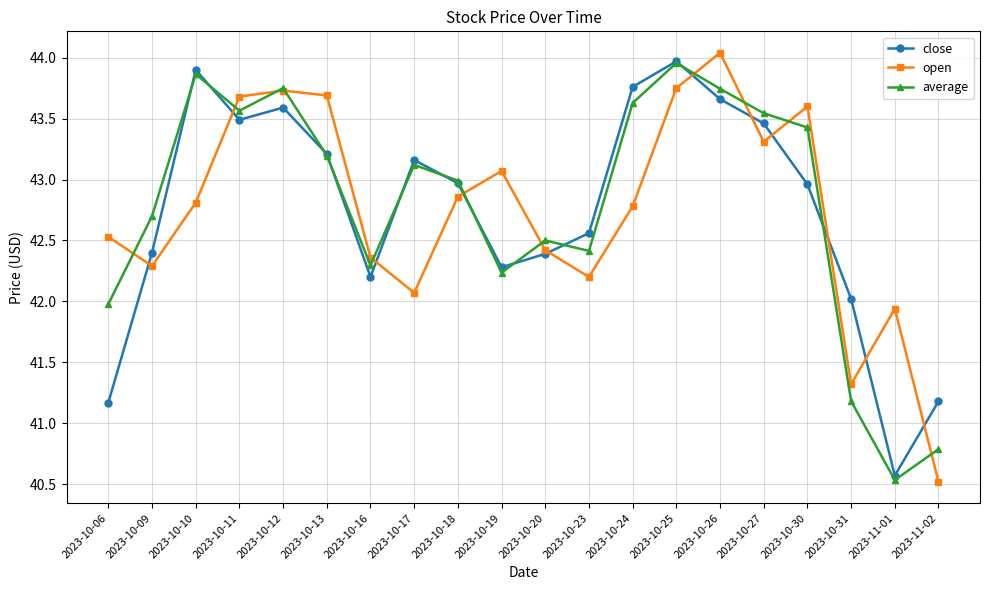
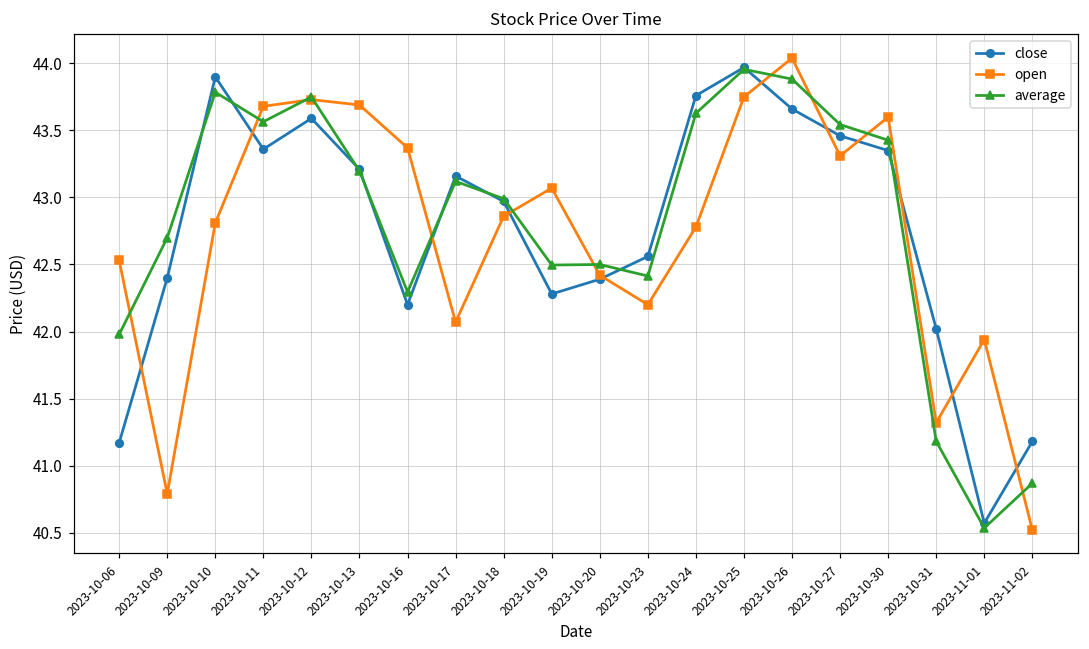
open, 2023-10-09: 42.29 -> 40.79
average, 2023-10-10: 43.87 -> 43.79
close, 2023-10-11: 43.49 -> 43.36
open, 2023-10-16: 42.36 -> 43.37
average, 2023-10-19: 42.24 -> 42.50
average, 2023-10-26: 43.75 -> 43.88
close, 2023-10-30: 42.96 -> 43.35
average, 2023-11-02: 40.79 -> 40.87
